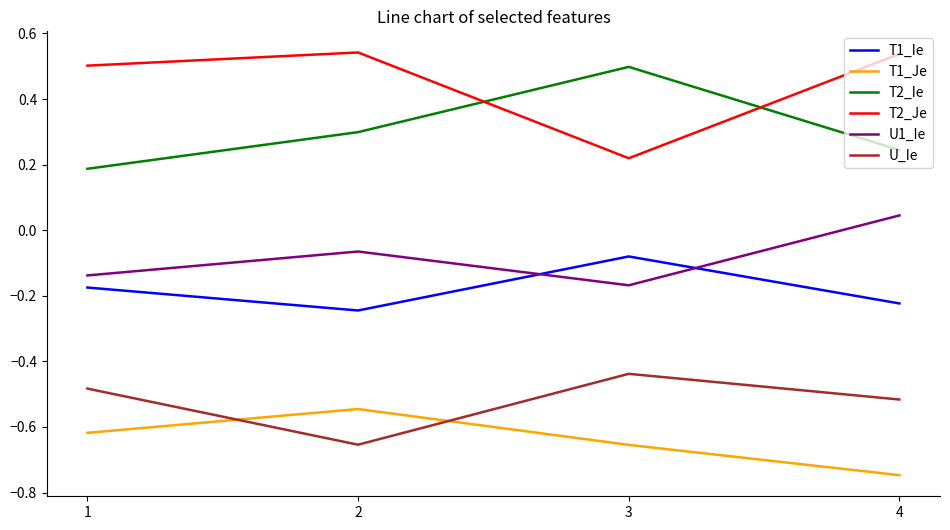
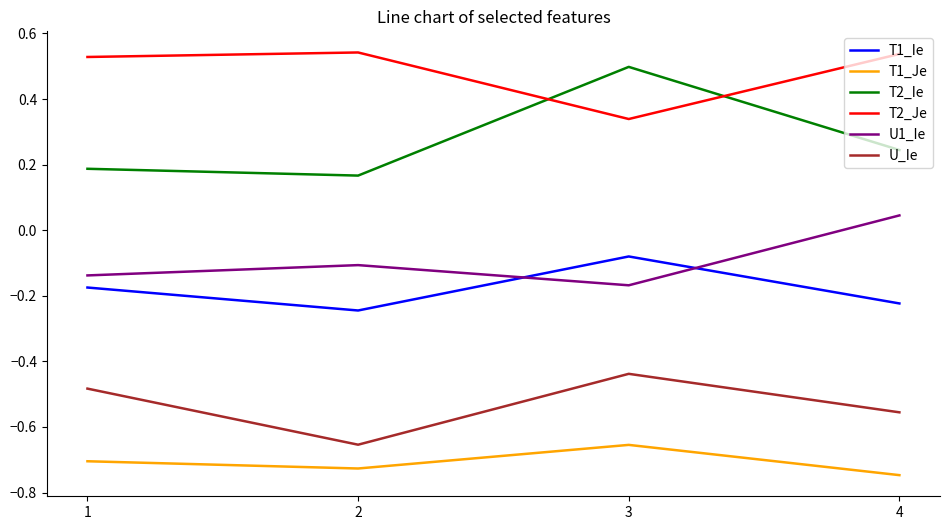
T1_Je, 1: -0.62 -> -0.70
T2_Je, 1: 0.50 -> 0.53
T1_Je, 2: -0.55 -> -0.73
T2_Ie, 2: 0.30 -> 0.17
U1_Ie, 2: -0.06 -> -0.11
T2_Je, 3: 0.22 -> 0.34
U_Ie, 4: -0.52 -> -0.56
